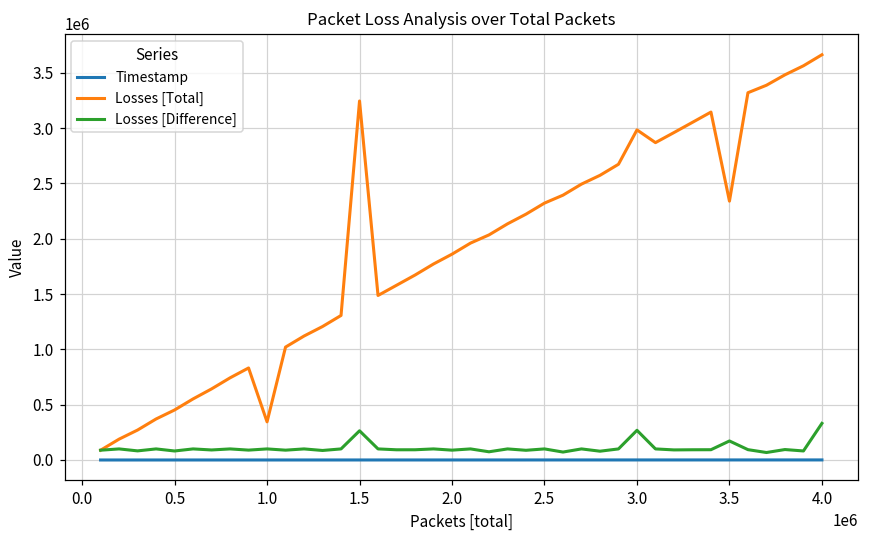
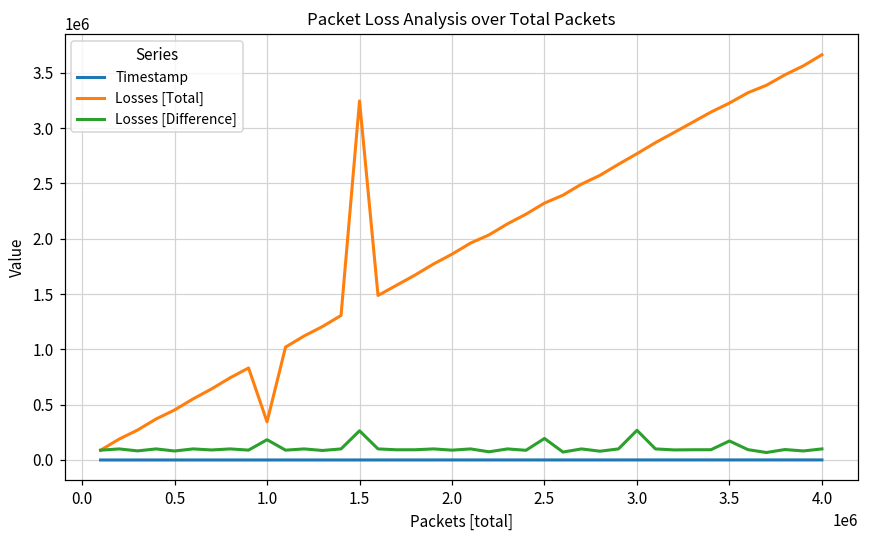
Losses [Difference], 1.0: 100000 -> 180000
Losses [Difference], 2.5: 100000 -> 190000
Losses [Total], 3.0: 2980000 -> 2770000
Losses [Total], 3.5: 2340000 -> 3230000
Losses [Difference], 4.0: 330000 -> 100000
